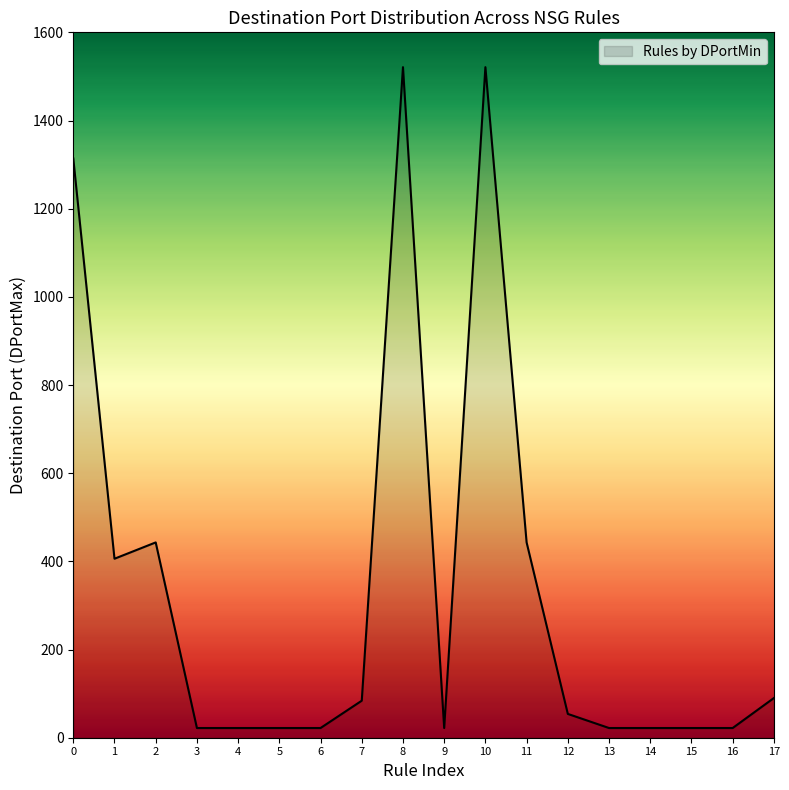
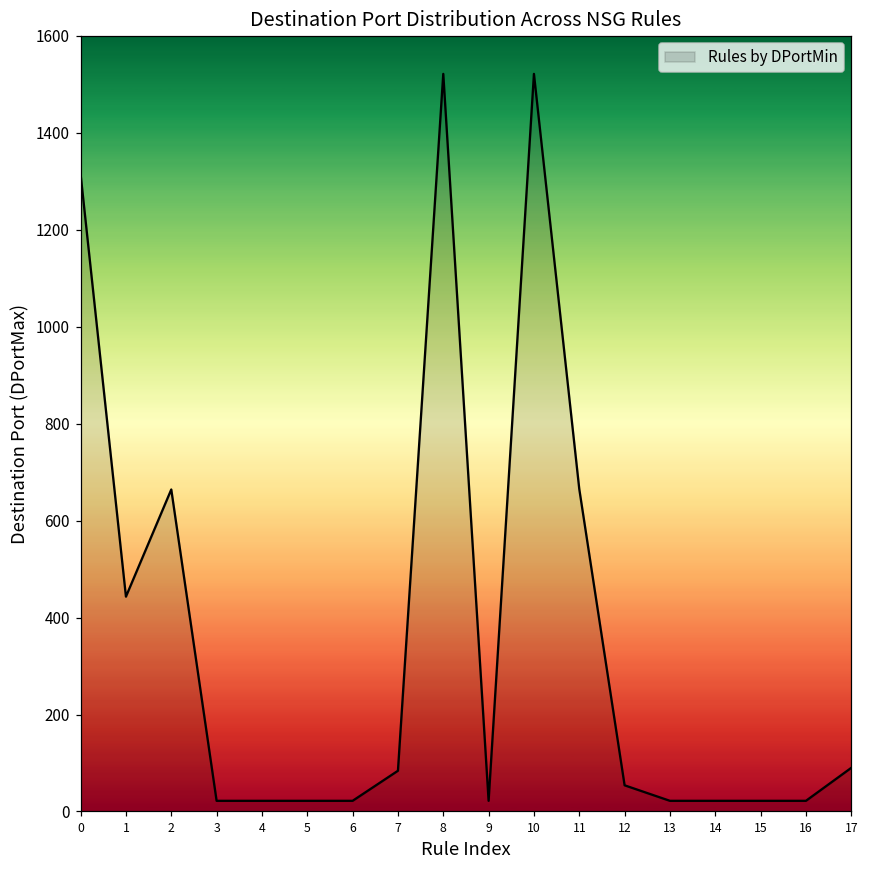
1: 410 -> 440
2: 440 -> 660
11: 440 -> 670
